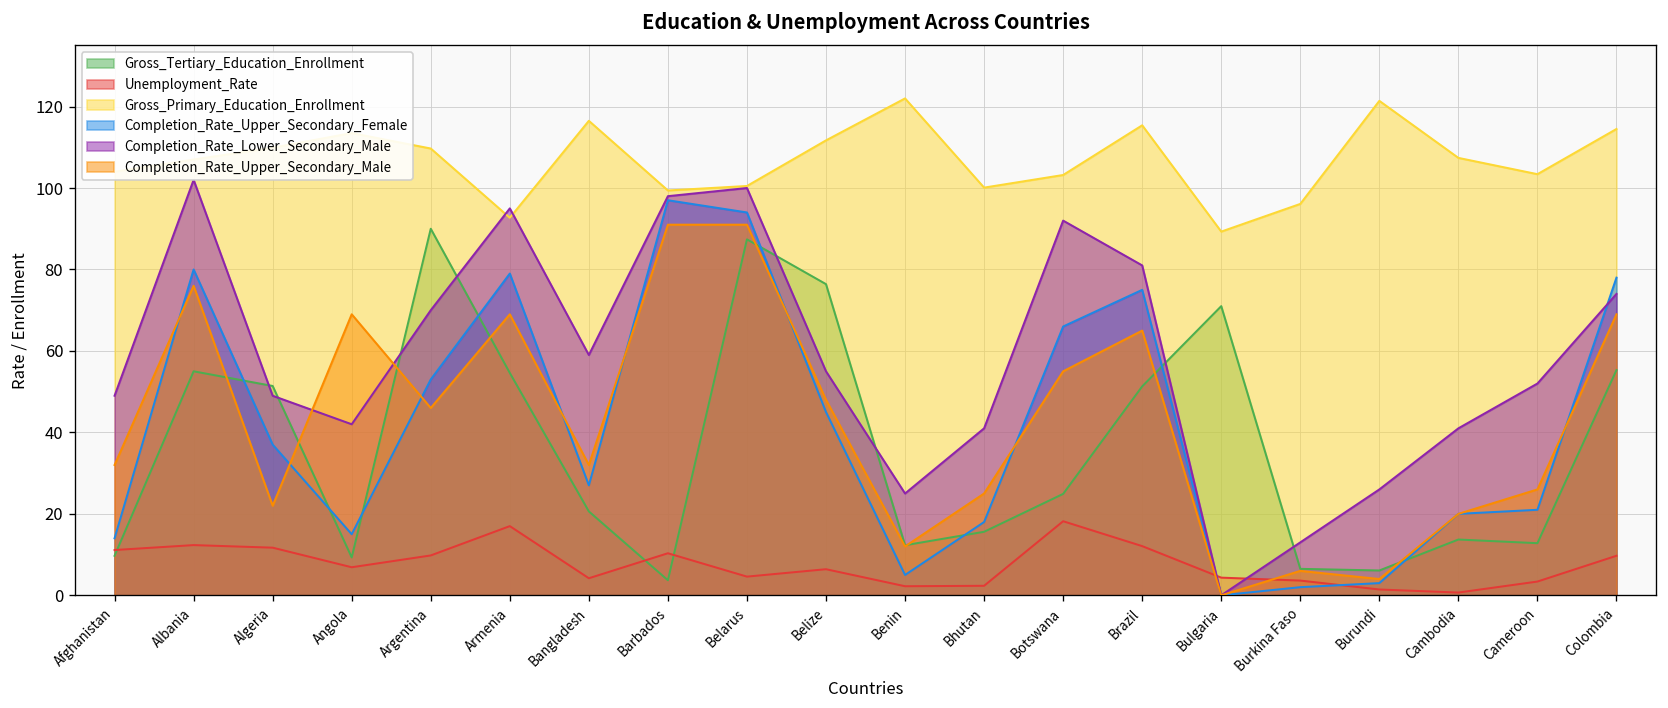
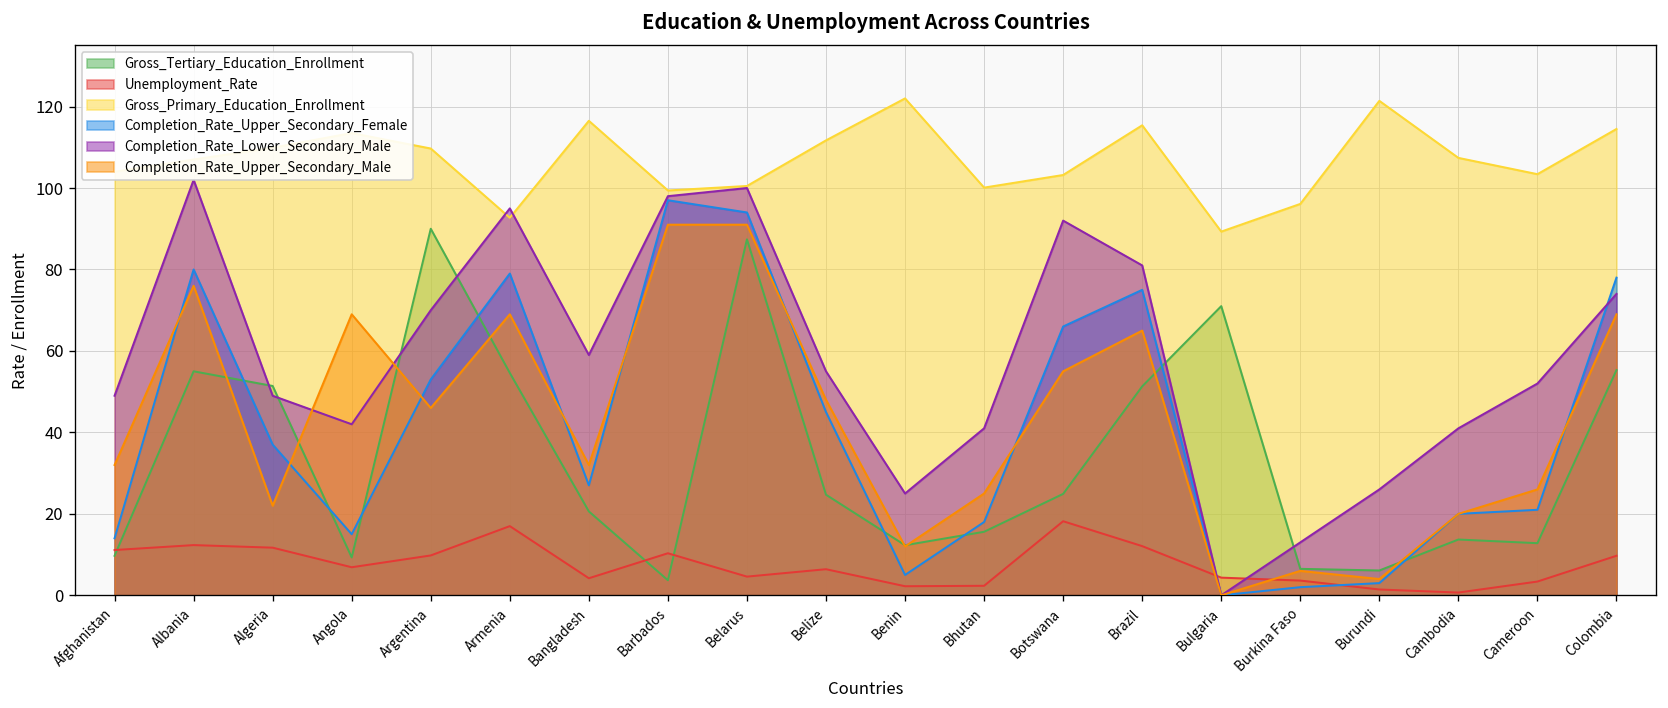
Gross_Tertiary_Education_Enrollment, Belize: 76 -> 25
